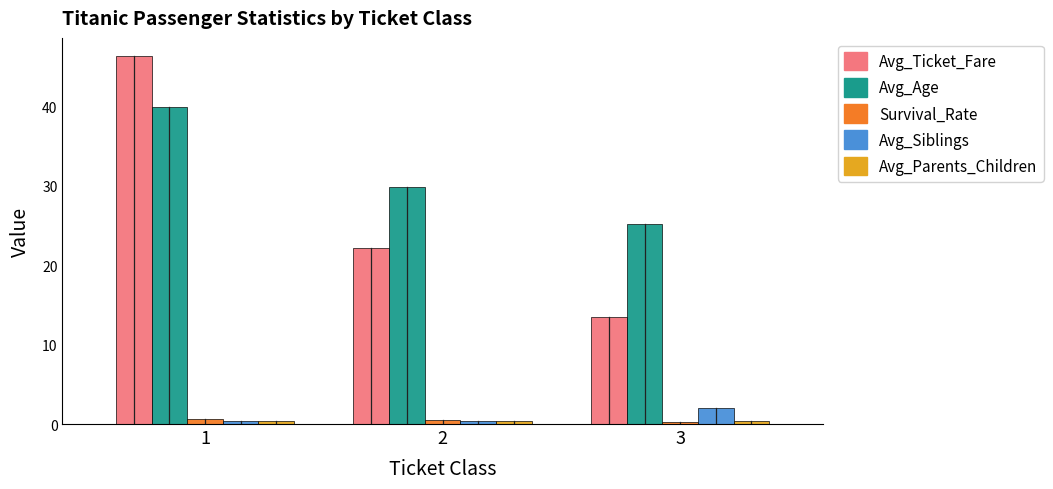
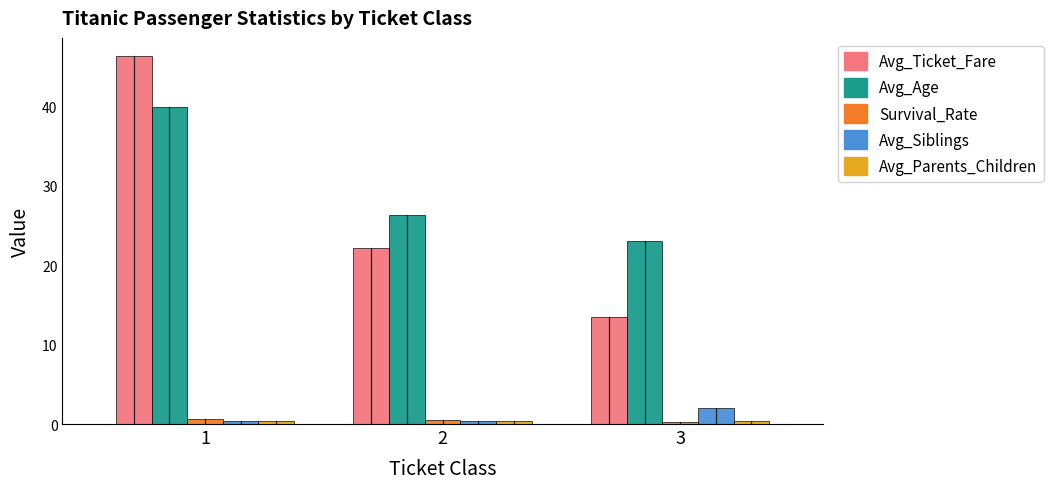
Avg_Age, 2: 30 -> 26
Avg_Age, 3: 25 -> 23
